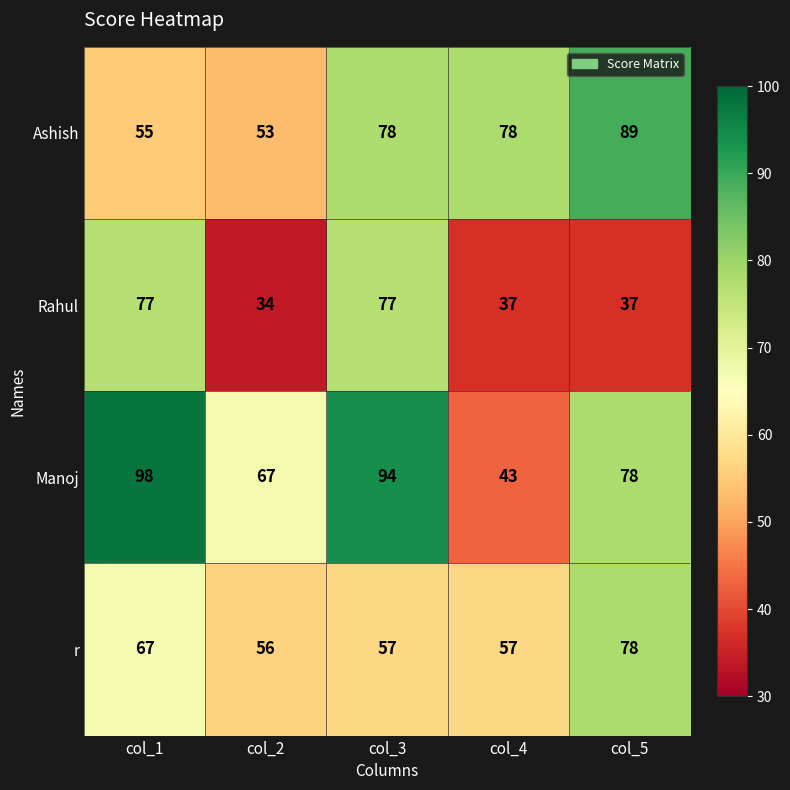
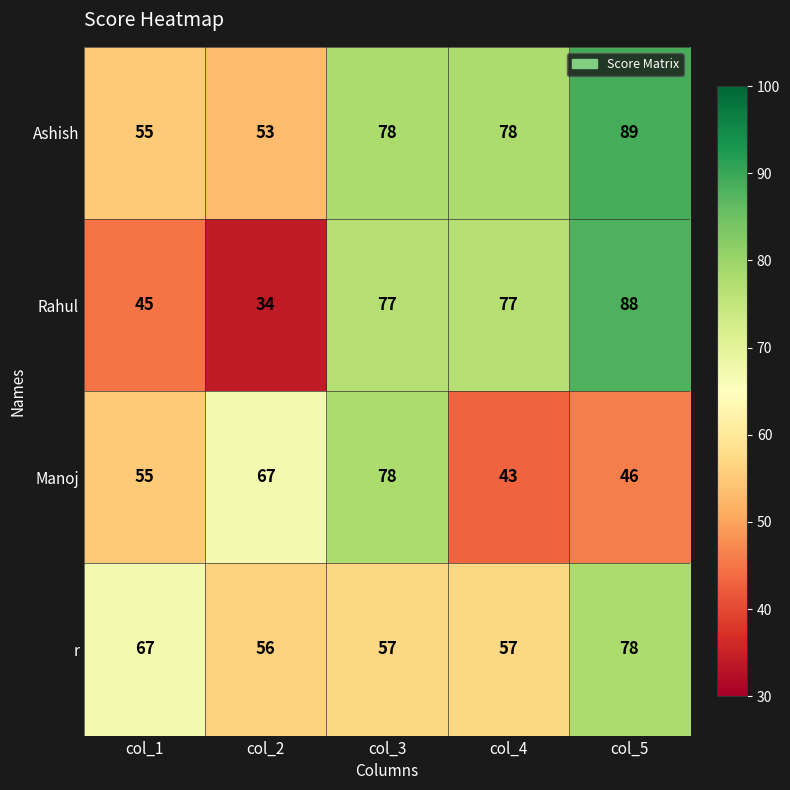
Rahul, col_1: 77 -> 45
Rahul, col_4: 37 -> 77
Rahul, col_5: 37 -> 88
Manoj, col_1: 98 -> 55
Manoj, col_3: 94 -> 78
Manoj, col_5: 78 -> 46
